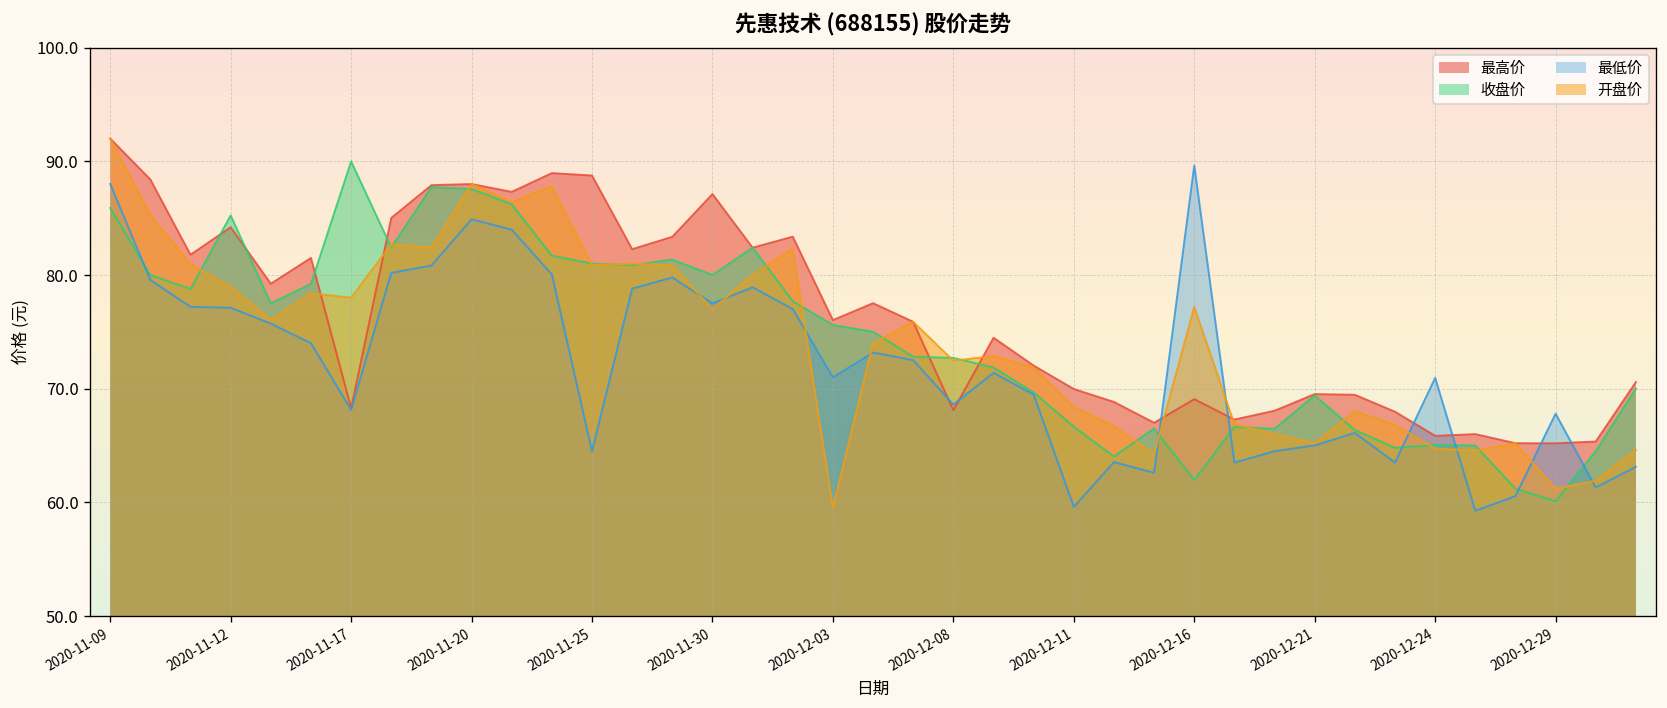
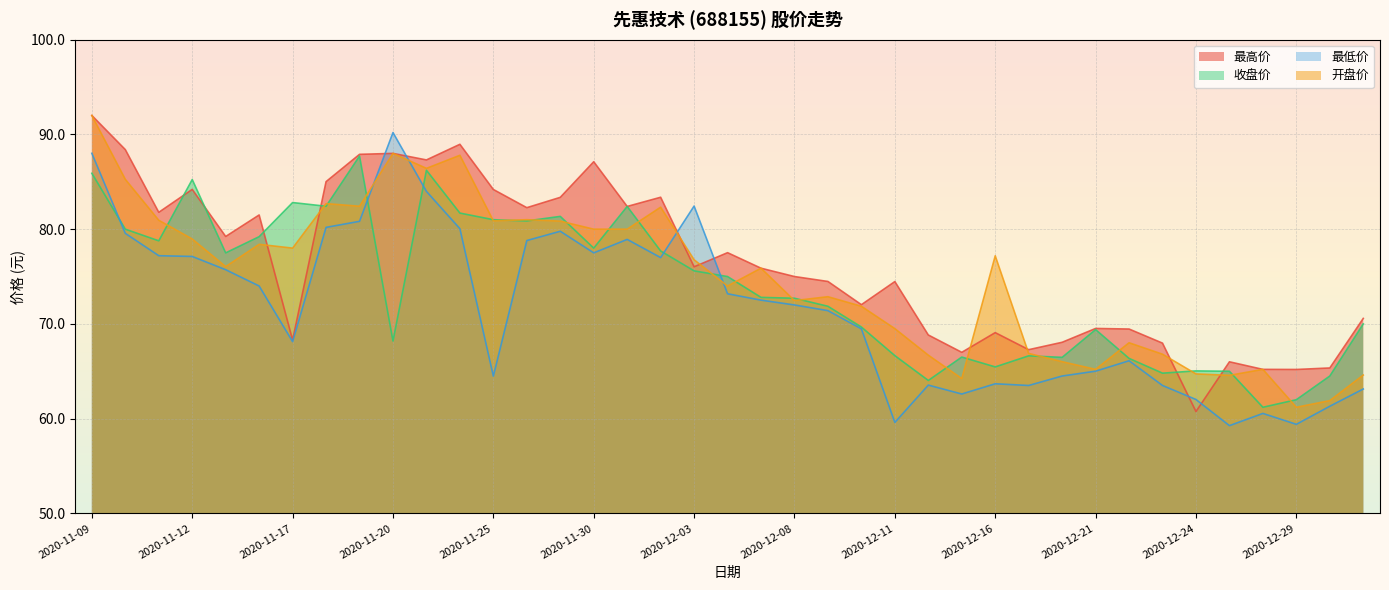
收盘价, 2020-11-17: 90 -> 83
收盘价, 2020-11-20: 88 -> 68
最低价, 2020-11-20: 85 -> 90
最高价, 2020-11-25: 89 -> 84
收盘价, 2020-11-30: 80 -> 78
开盘价, 2020-11-30: 77 -> 80
最低价, 2020-12-03: 71 -> 82
开盘价, 2020-12-03: 60 -> 77
最高价, 2020-12-08: 68 -> 75
最低价, 2020-12-08: 69 -> 72
最高价, 2020-12-11: 70 -> 74
开盘价, 2020-12-11: 68 -> 70
收盘价, 2020-12-16: 62 -> 65
最低价, 2020-12-16: 90 -> 64
最高价, 2020-12-24: 66 -> 61
最低价, 2020-12-24: 71 -> 62
收盘价, 2020-12-29: 60 -> 62
最低价, 2020-12-29: 68 -> 59
